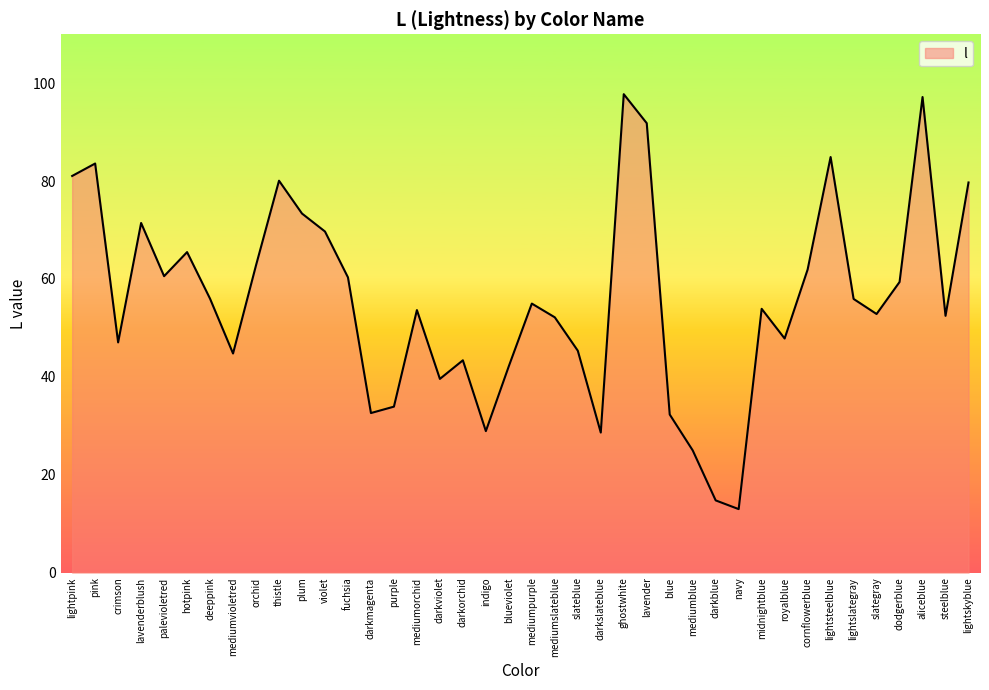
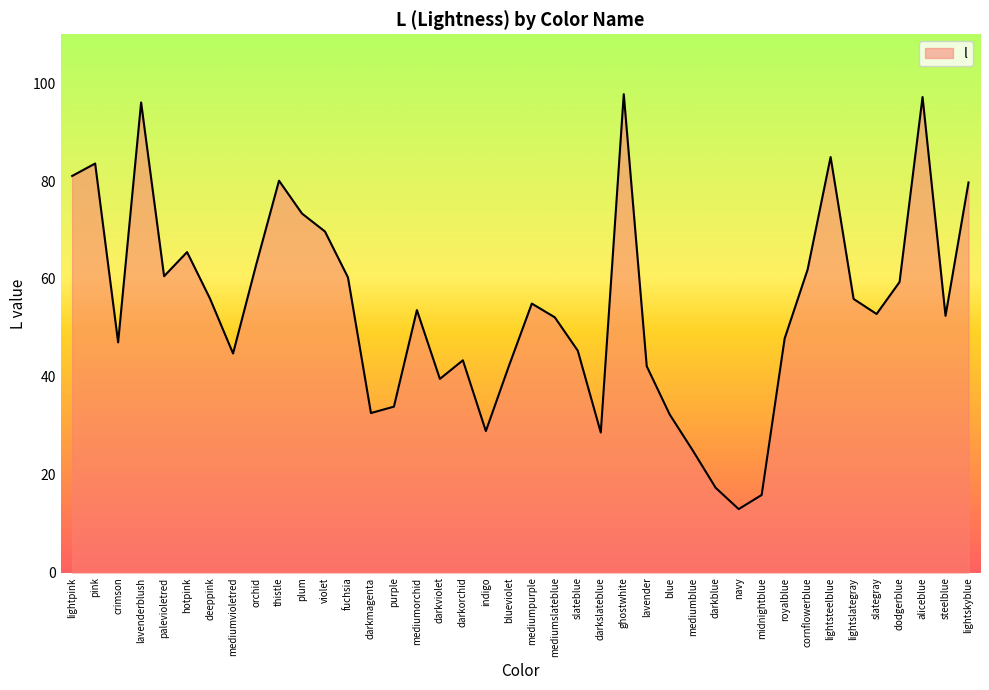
lavenderblush: 71 -> 96
lavender: 92 -> 42
darkblue: 15 -> 17
midnightblue: 54 -> 16
